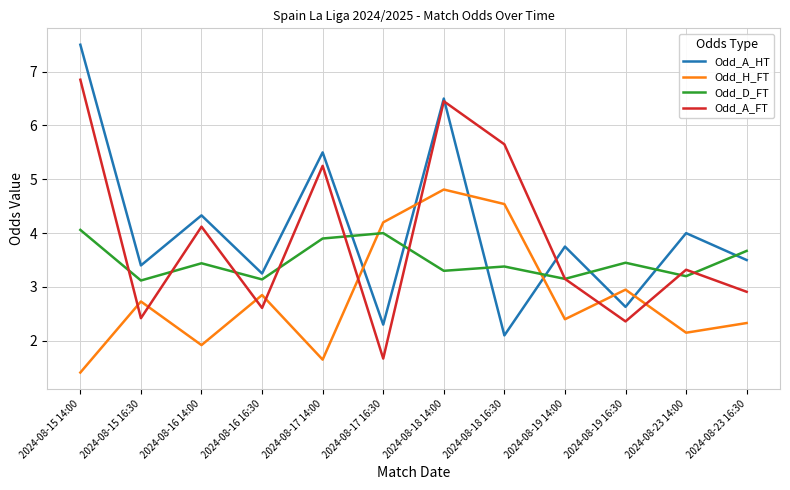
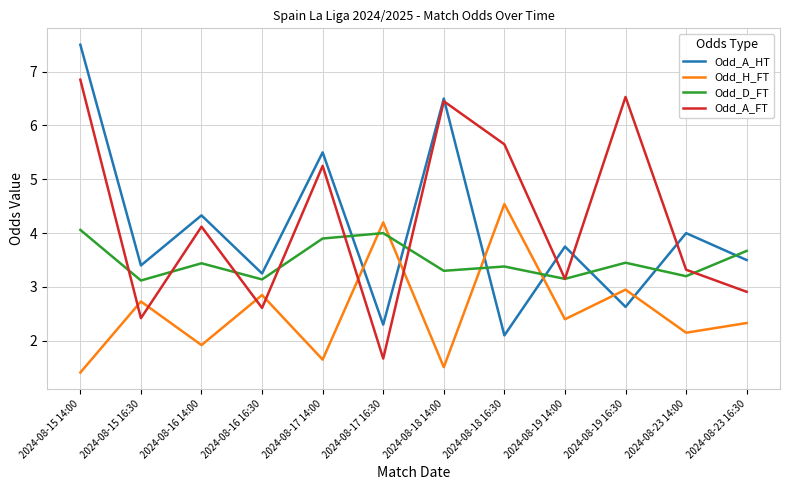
Odd_H_FT, 2024-08-18 14:00: 4.8 -> 1.5
Odd_A_FT, 2024-08-19 16:30: 2.4 -> 6.5
